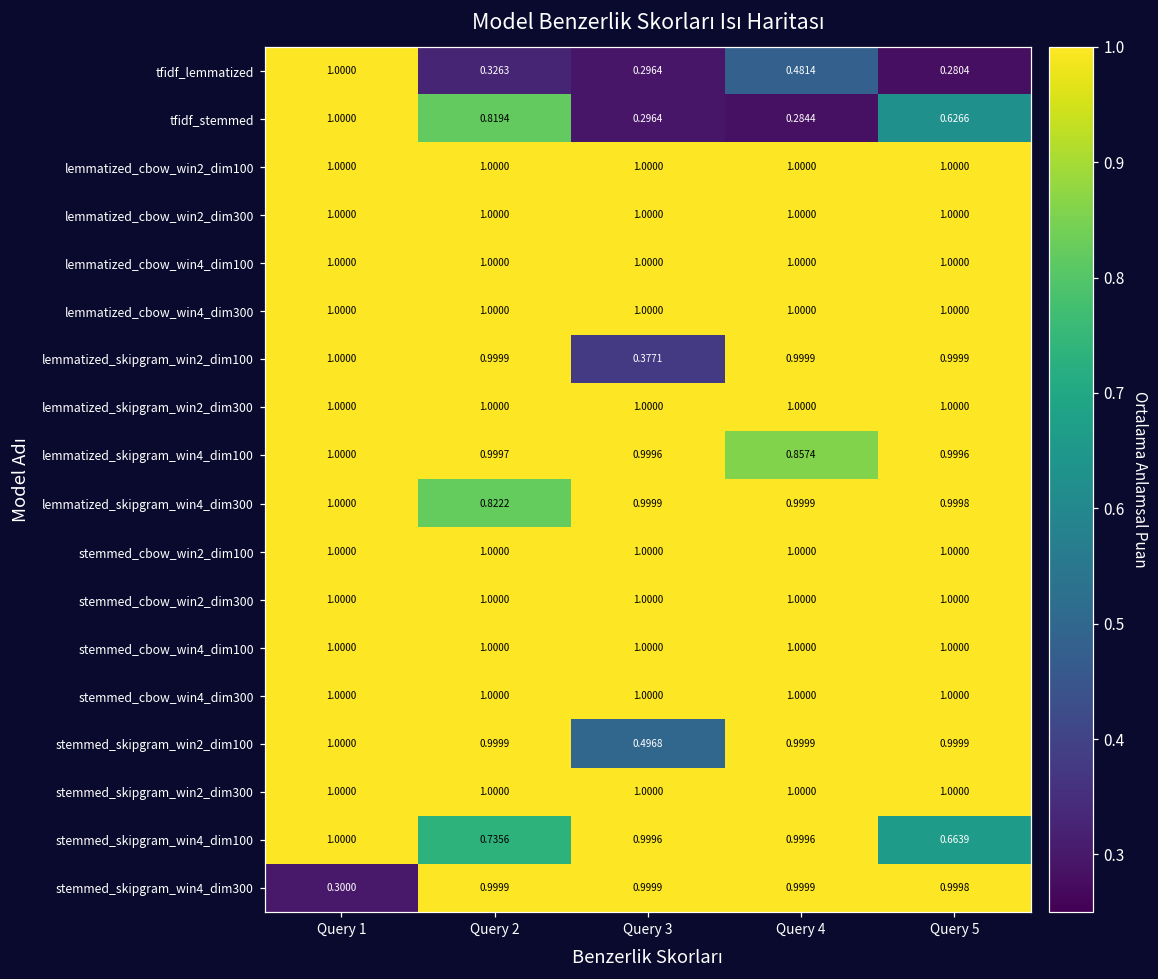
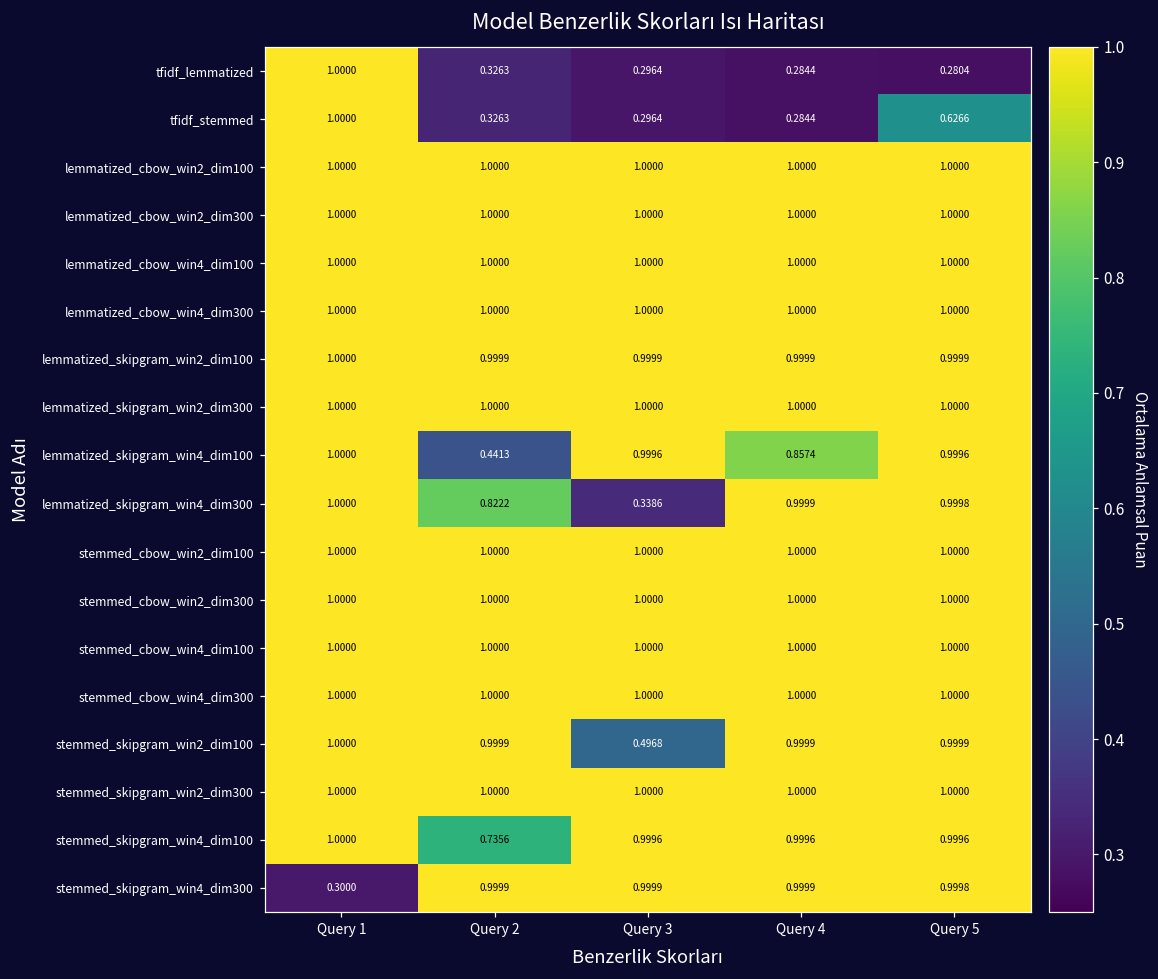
tfidf_lemmatized, Query 4: 0.4814 -> 0.2844
tfidf_stemmed, Query 2: 0.8194 -> 0.3263
lemmatized_skipgram_win2_dim100, Query 3: 0.3771 -> 0.9999
lemmatized_skipgram_win4_dim100, Query 2: 0.9997 -> 0.4413
lemmatized_skipgram_win4_dim300, Query 3: 0.9999 -> 0.3386
stemmed_skipgram_win4_dim100, Query 5: 0.6639 -> 0.9996
